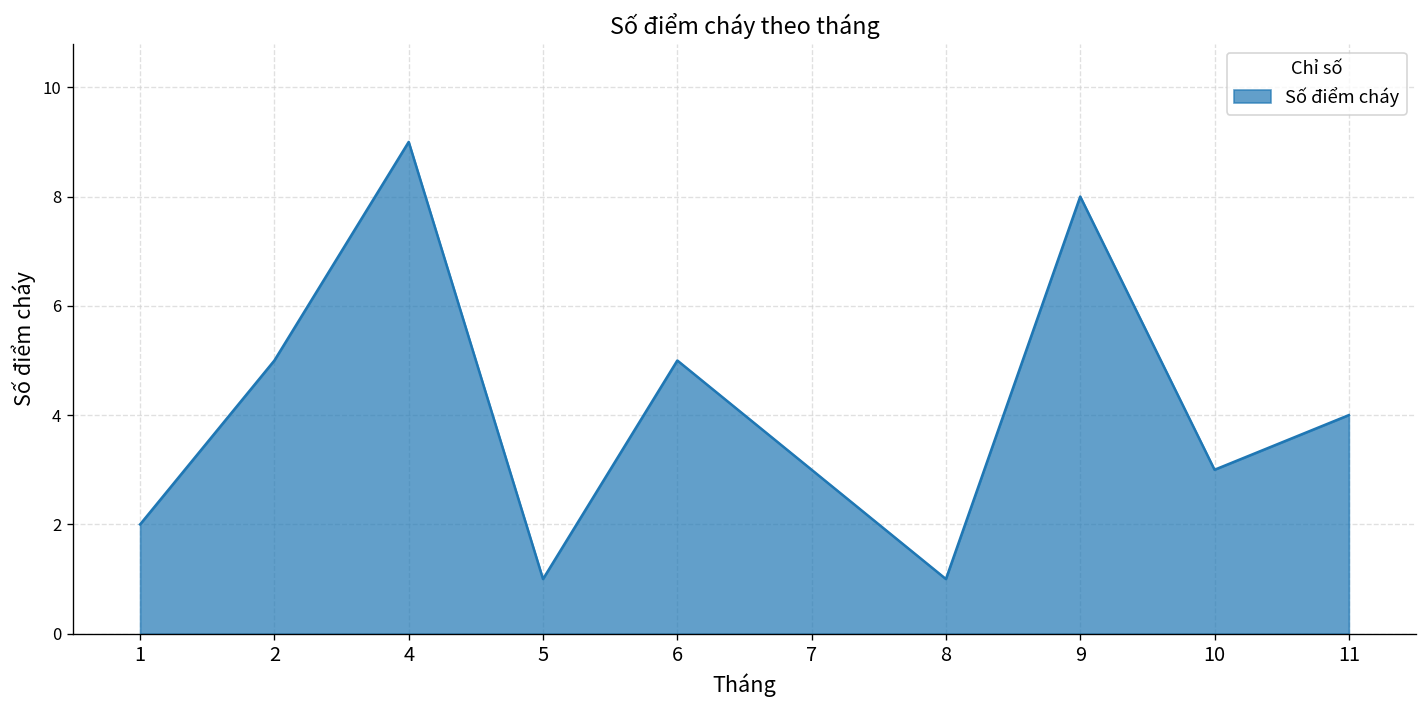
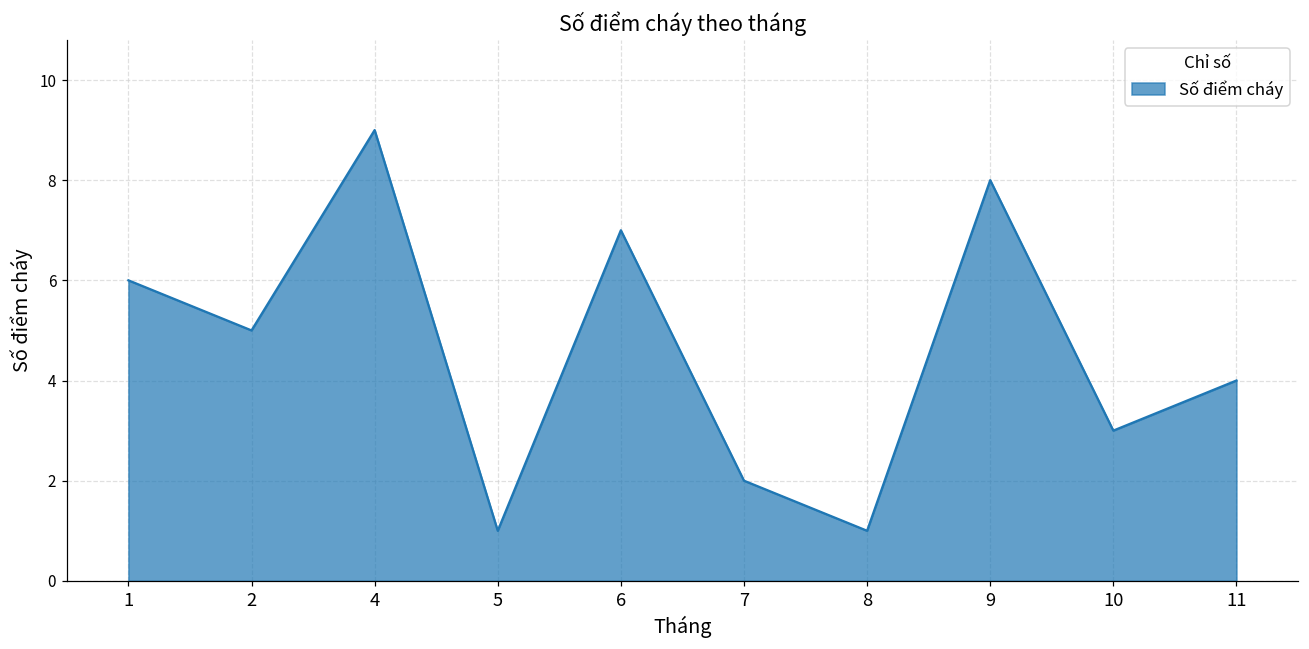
1: 2 -> 6
6: 5 -> 7
7: 3 -> 2
